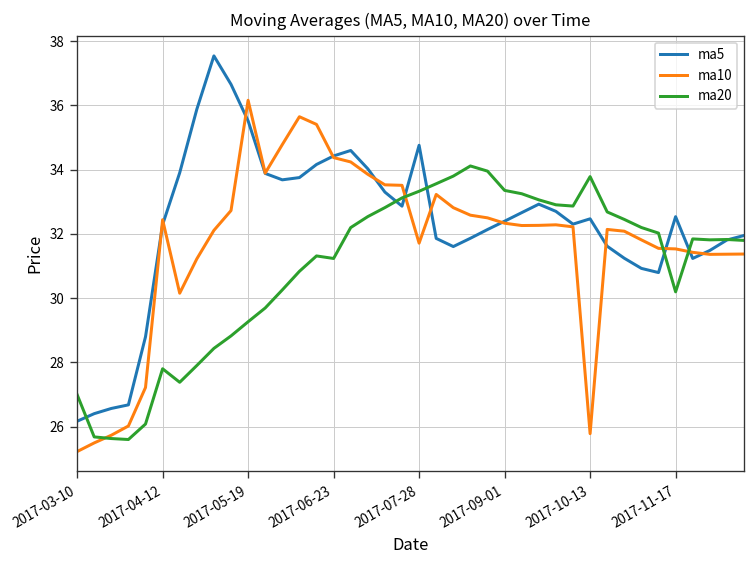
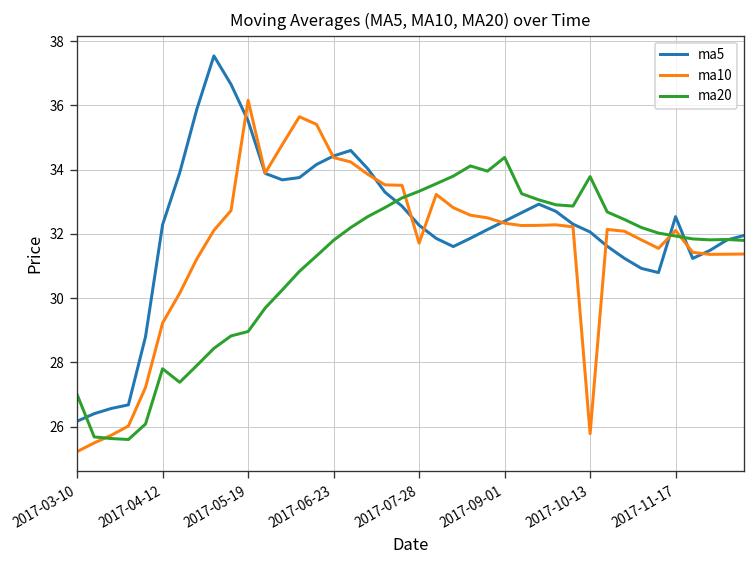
ma10, 2017-04-12: 32.4 -> 29.2
ma20, 2017-05-19: 29.3 -> 29.0
ma20, 2017-06-23: 31.2 -> 31.8
ma5, 2017-07-28: 34.8 -> 32.3
ma20, 2017-09-01: 33.4 -> 34.4
ma5, 2017-10-13: 32.5 -> 32.1
ma10, 2017-11-17: 31.5 -> 32.1
ma20, 2017-11-17: 30.2 -> 31.9
